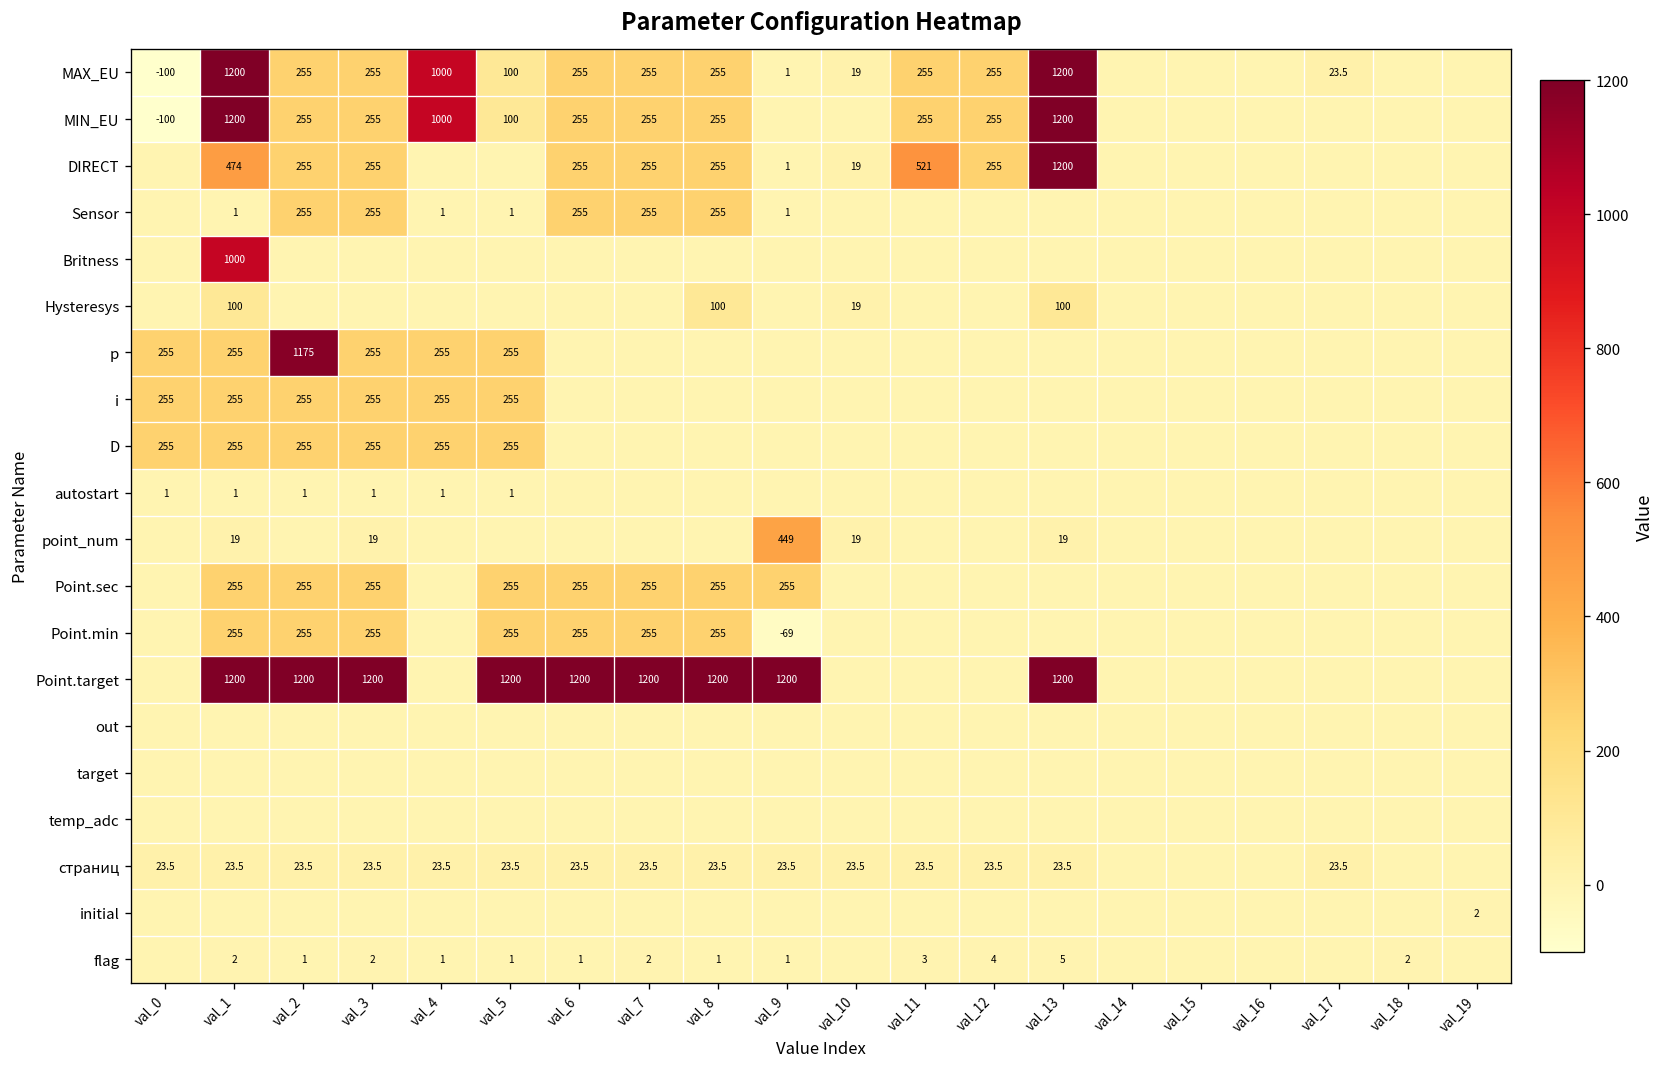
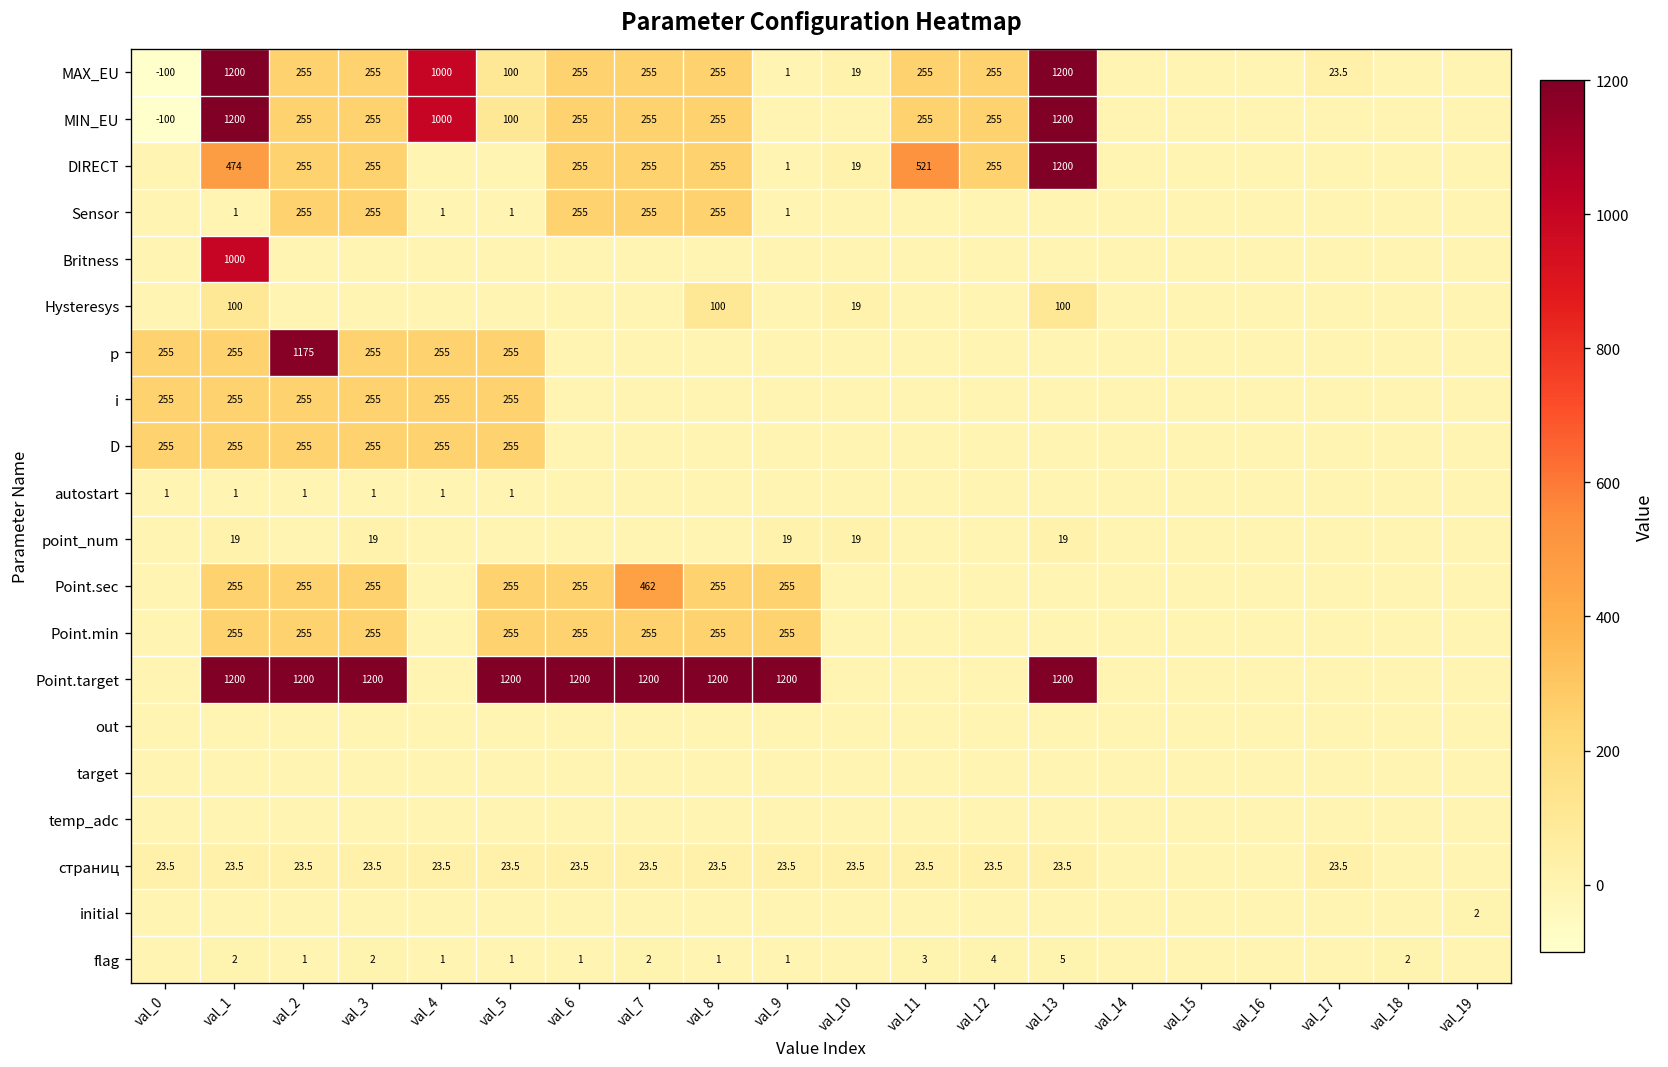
point_num, val_9: 449 -> 19
Point.sec, val_7: 255 -> 462
Point.min, val_9: -69 -> 255
